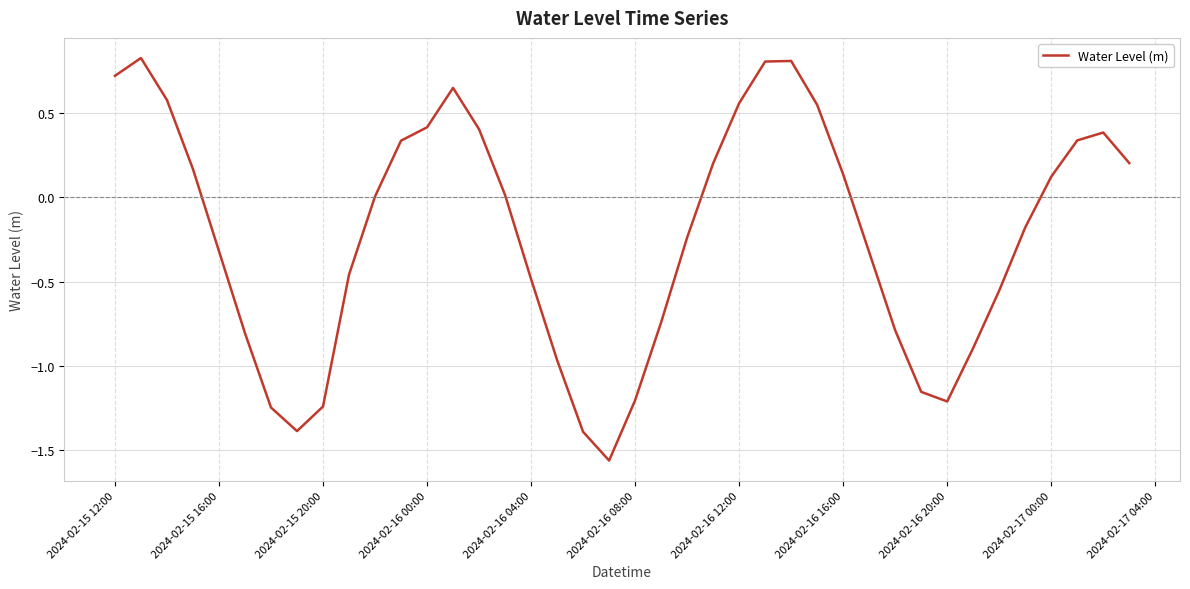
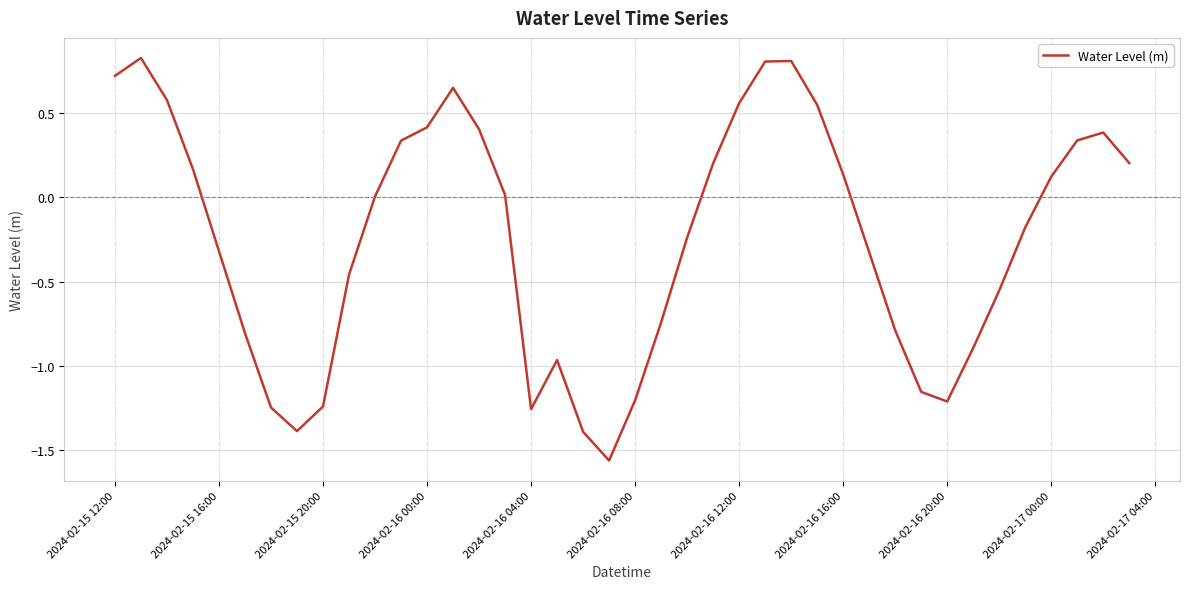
2024-02-16 04:00: -0.49 -> -1.26
